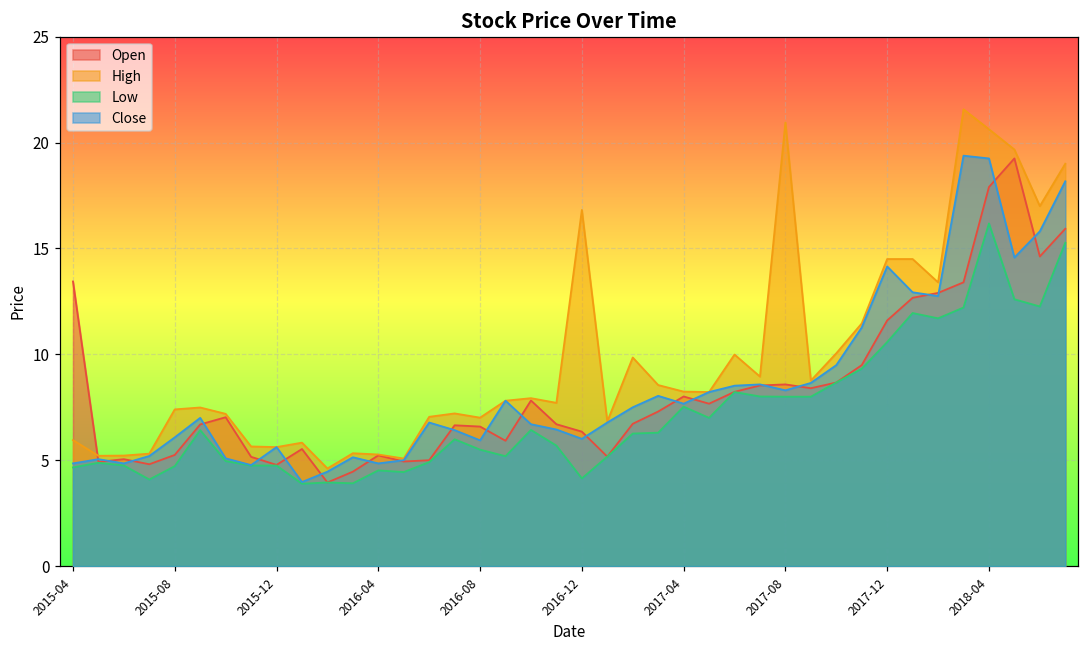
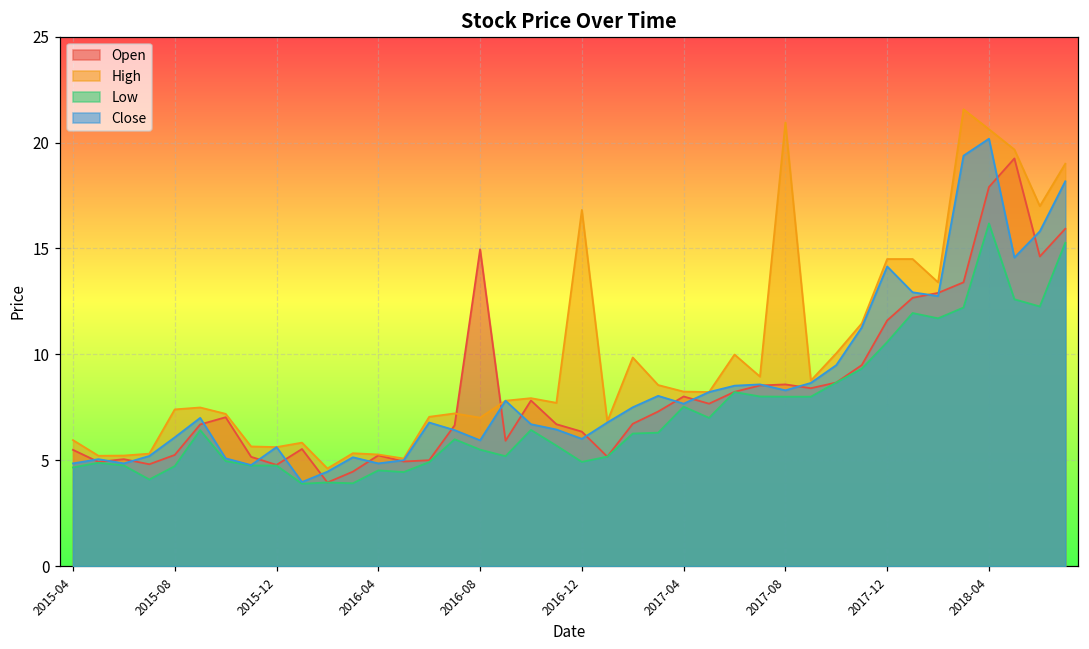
Open, 2015-04: 13.4 -> 5.5
Open, 2016-08: 6.6 -> 15.0
Low, 2016-12: 4.1 -> 4.9
Close, 2018-04: 19.3 -> 20.2
